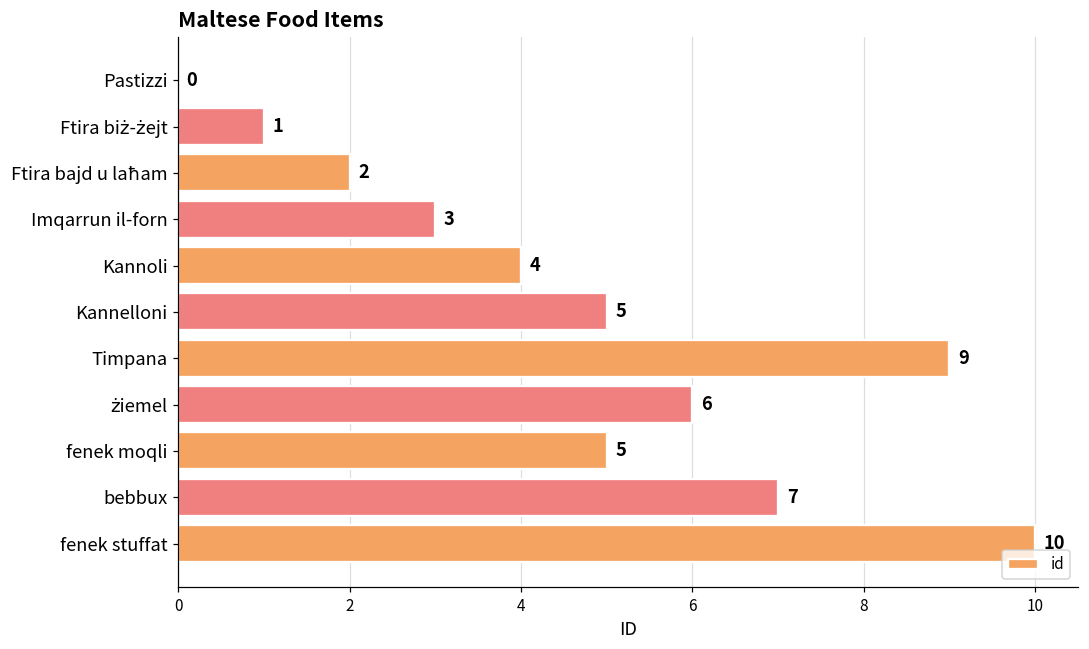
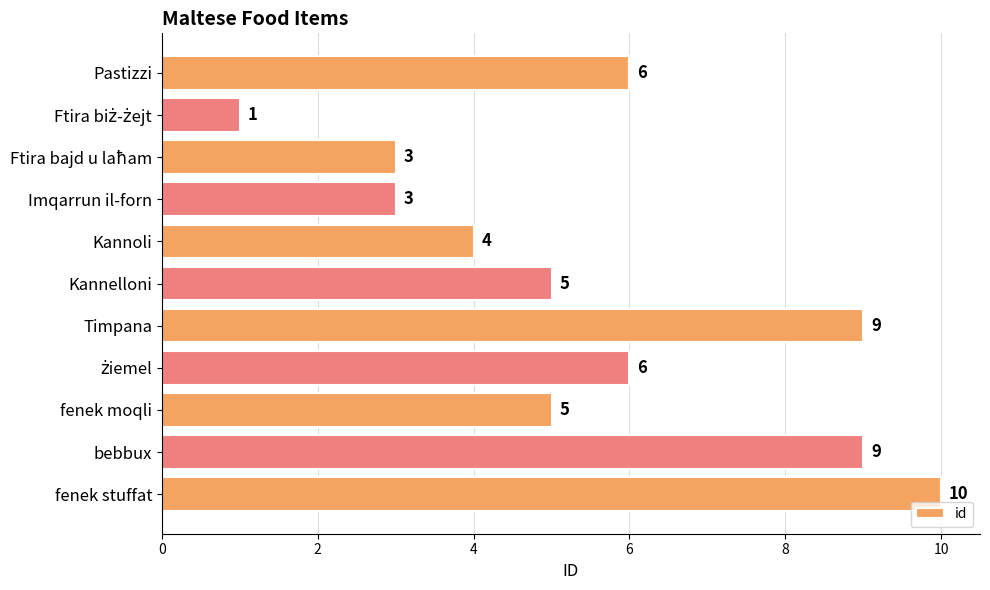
Pastizzi: 0 -> 6
Ftira bajd u laħam: 2 -> 3
bebbux: 7 -> 9
